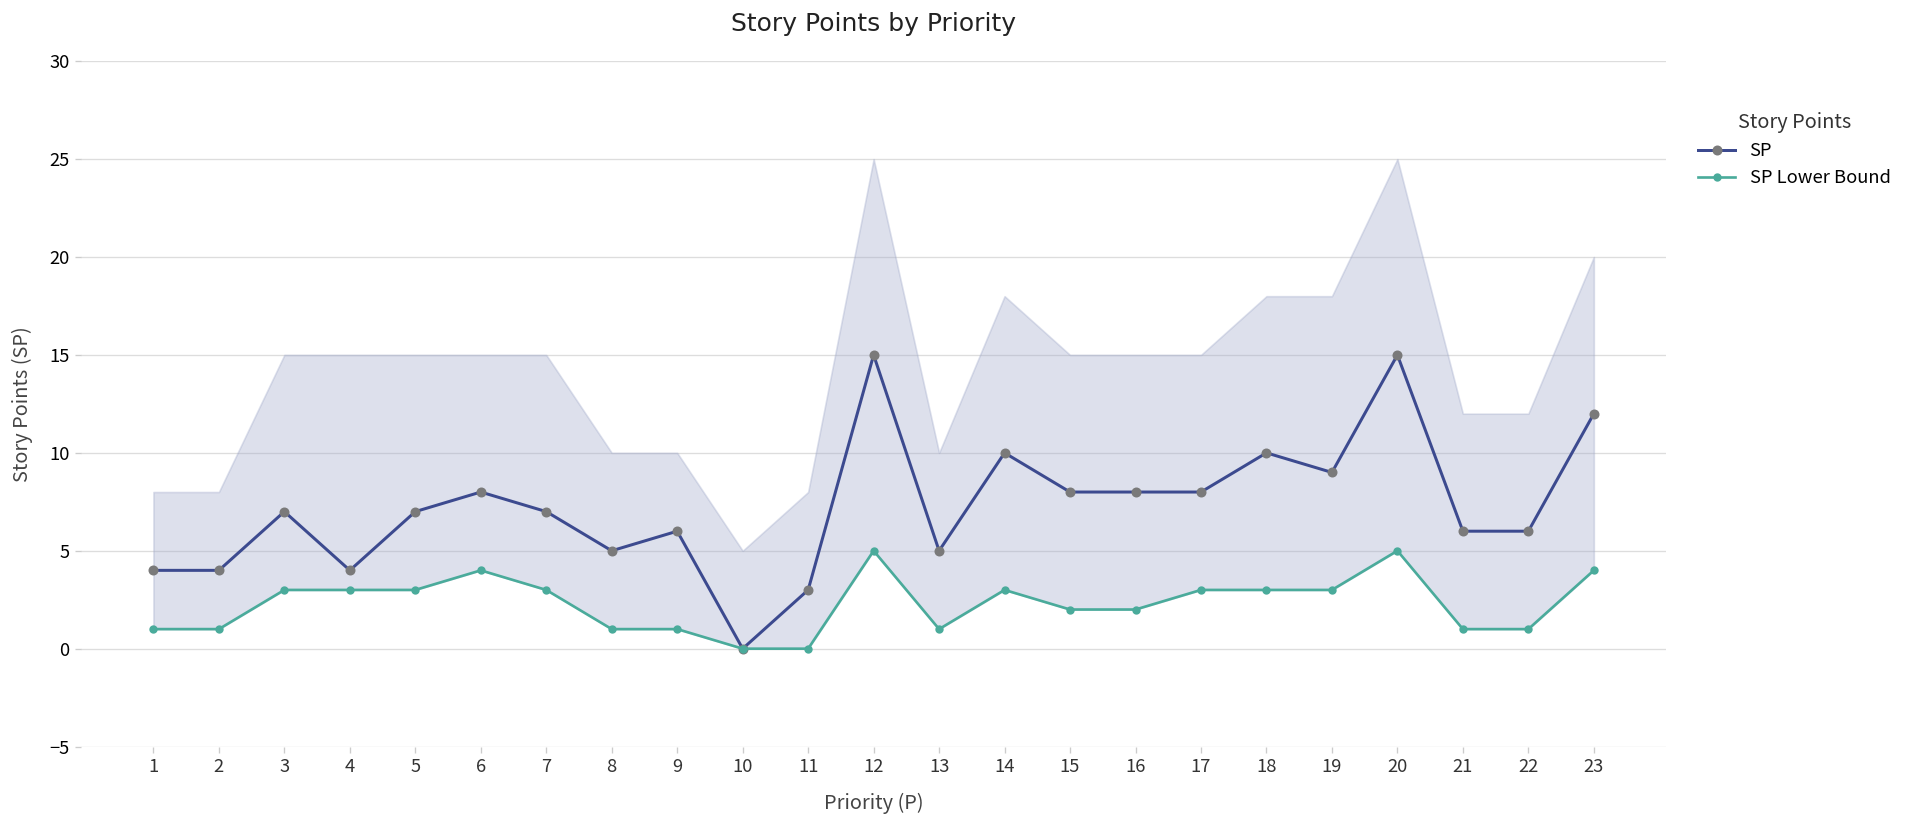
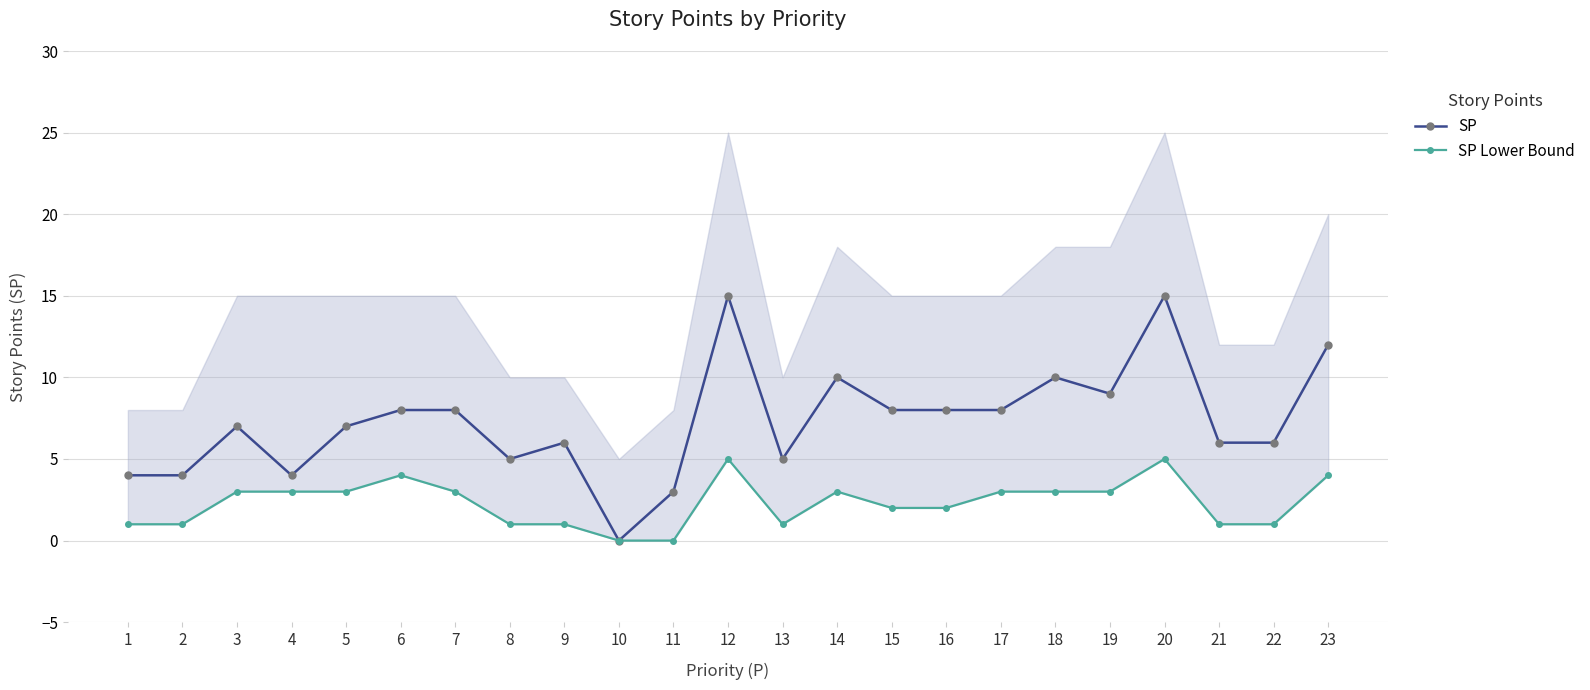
SP, 7: 7 -> 8
